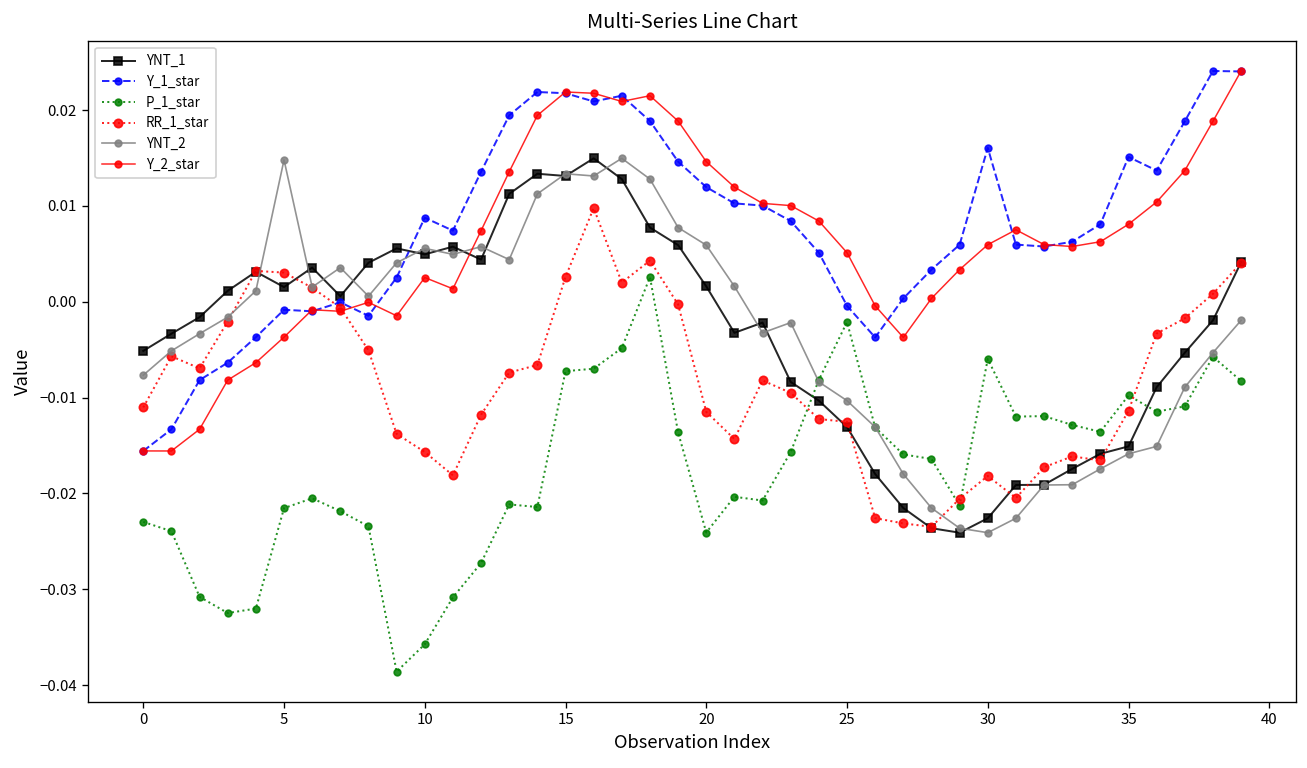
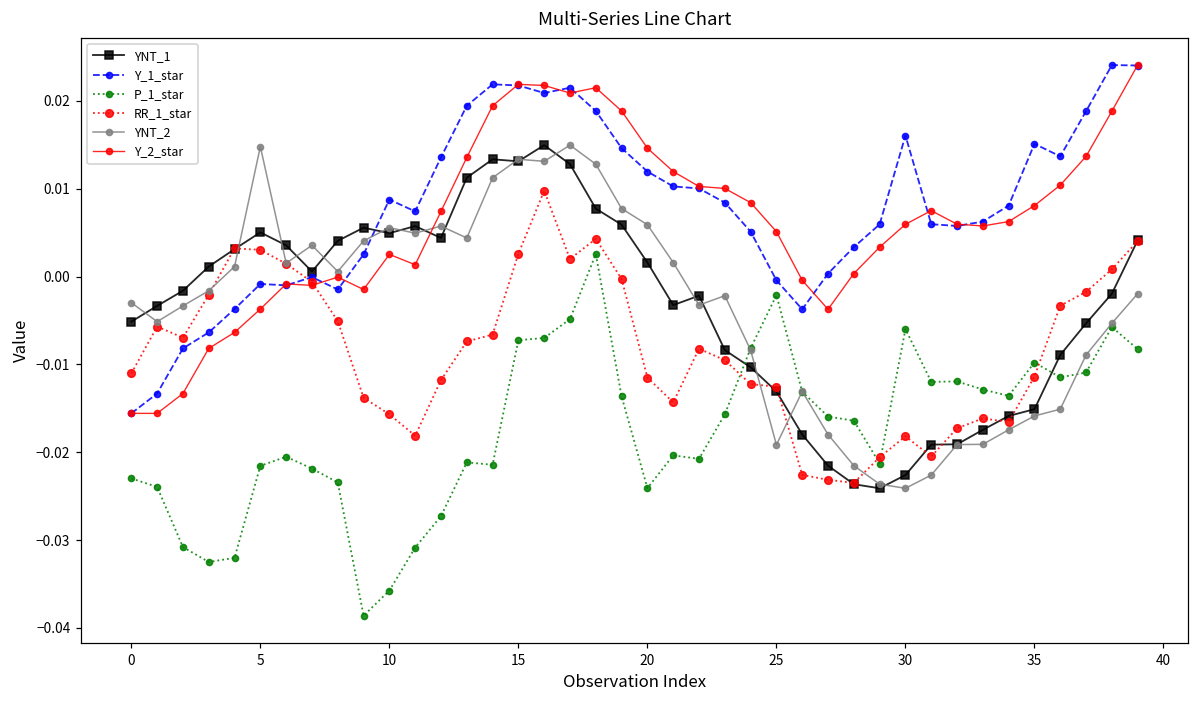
YNT_2, 0: -0.008 -> -0.003
YNT_1, 5: 0.002 -> 0.005
YNT_2, 25: -0.010 -> -0.019
